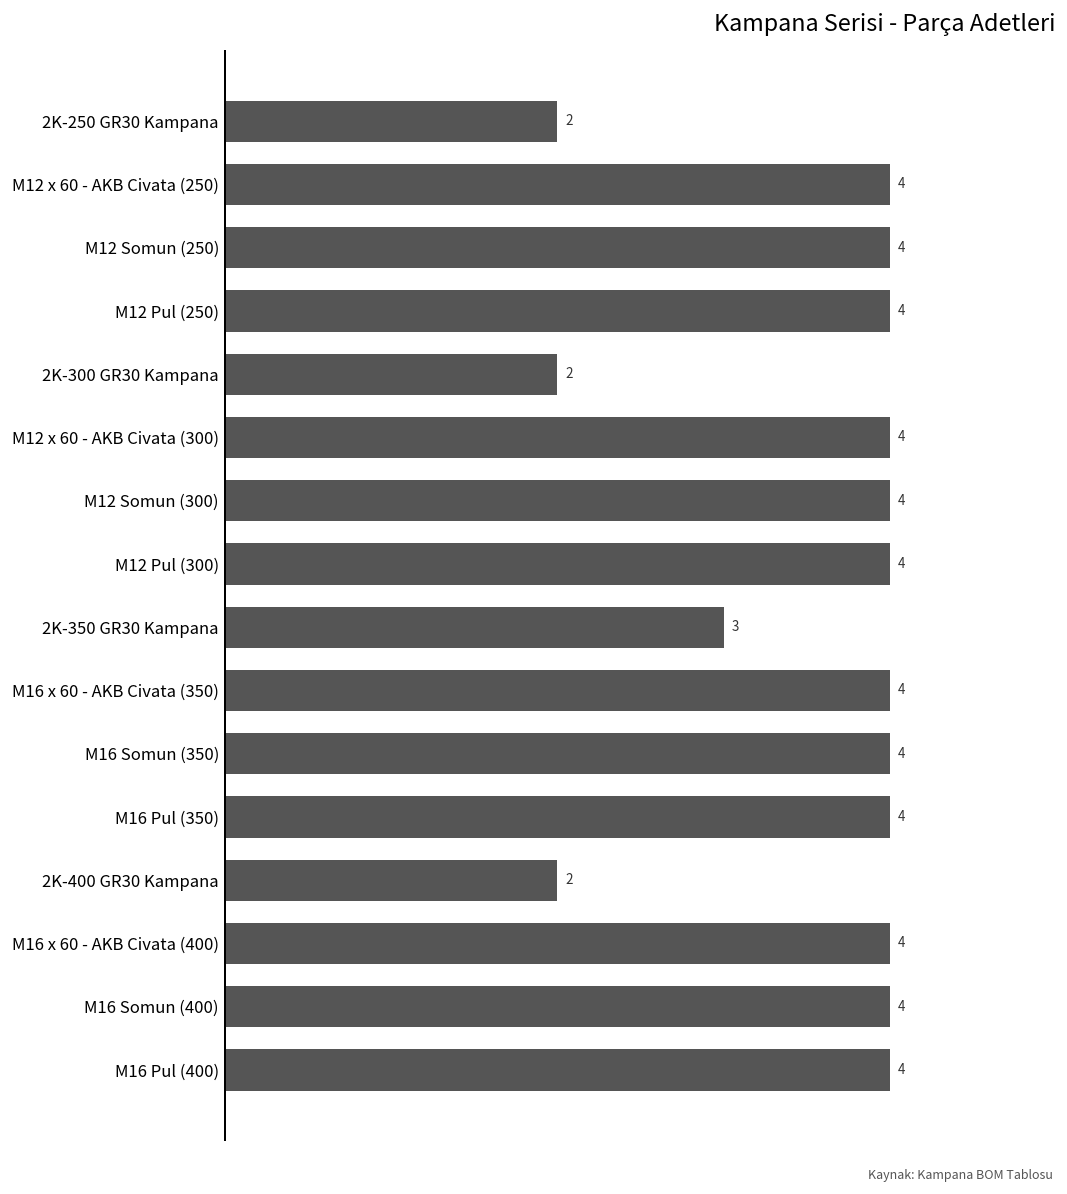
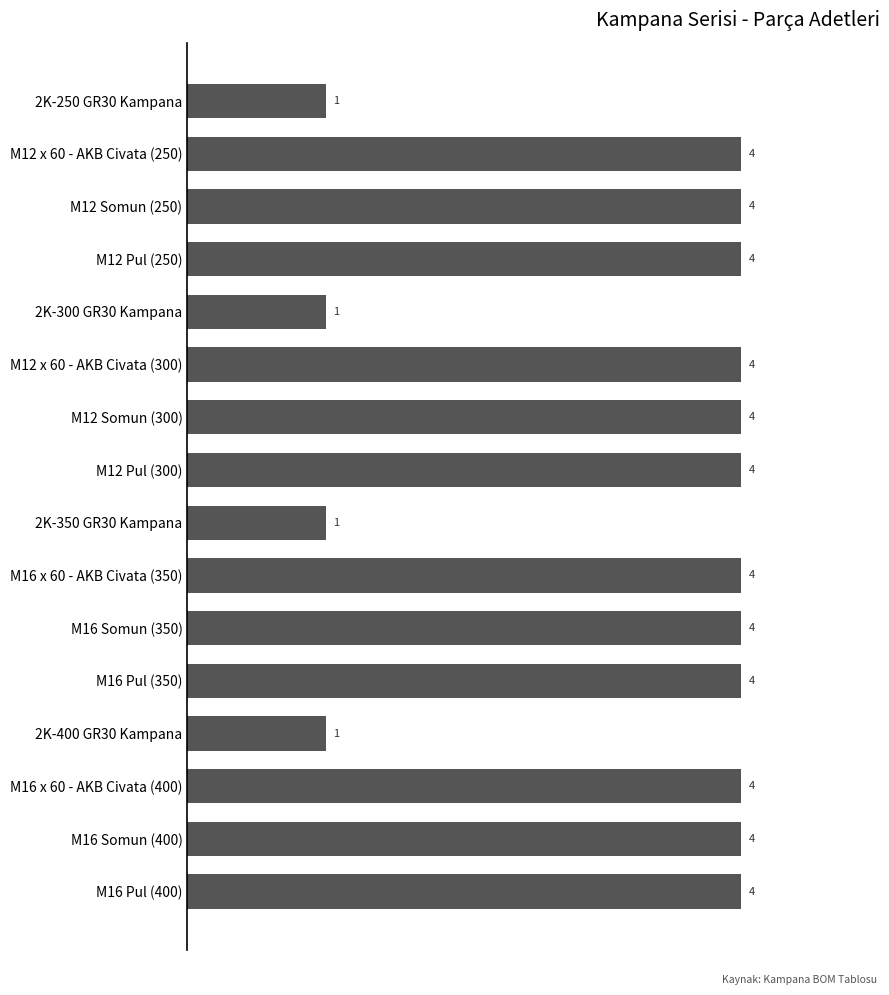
2K-250 GR30 Kampana: 2 -> 1
2K-300 GR30 Kampana: 2 -> 1
2K-350 GR30 Kampana: 3 -> 1
2K-400 GR30 Kampana: 2 -> 1
